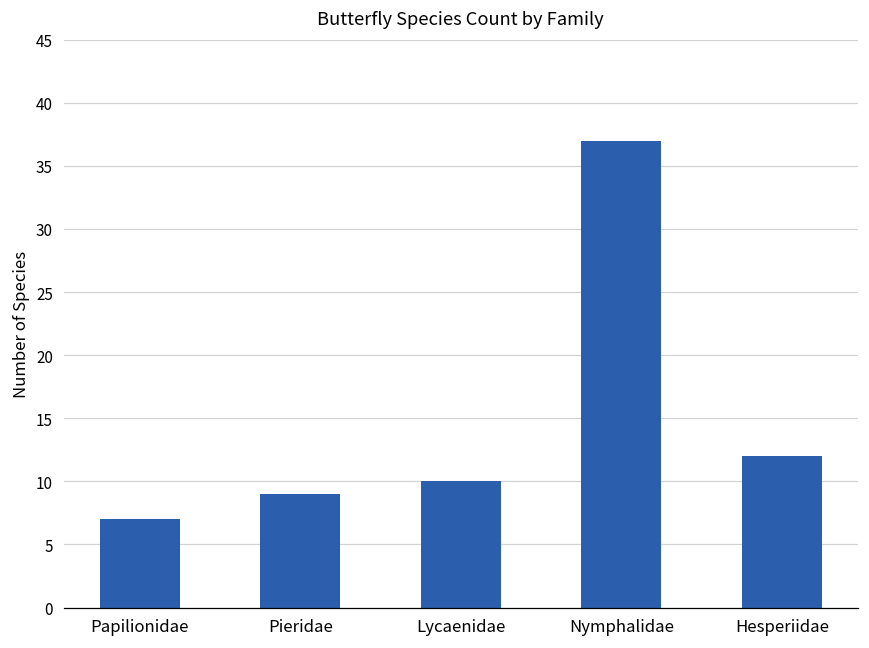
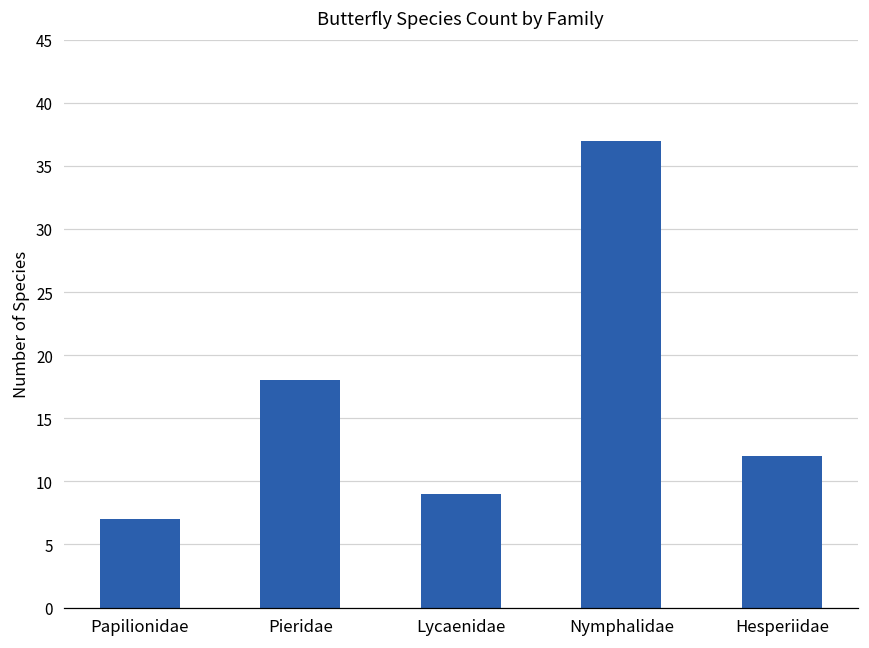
Pieridae: 9 -> 18
Lycaenidae: 10 -> 9
